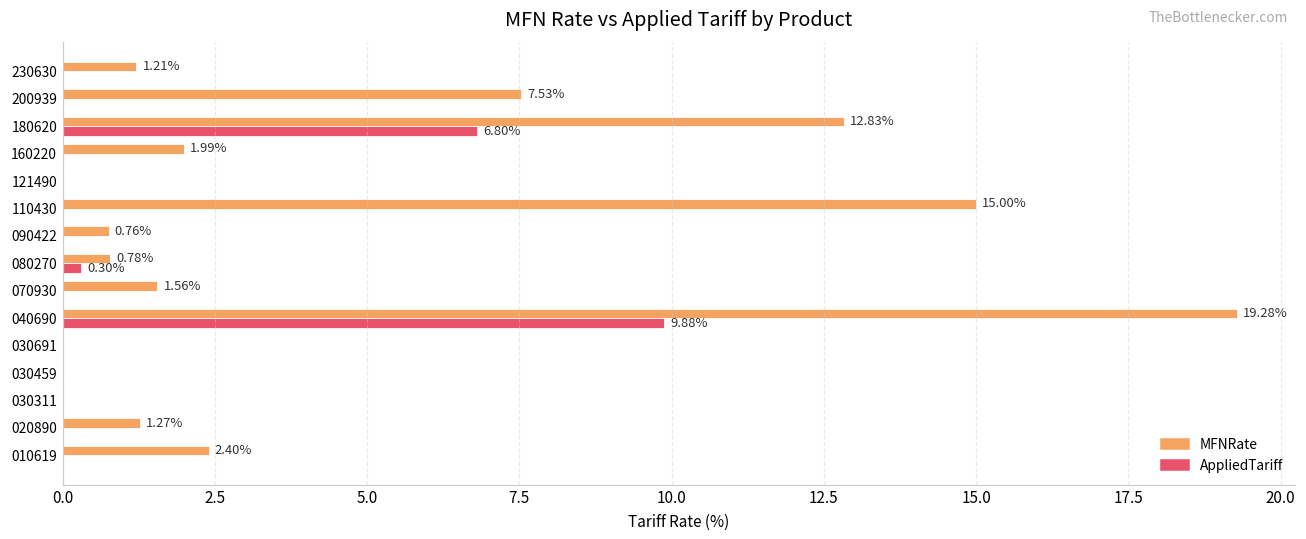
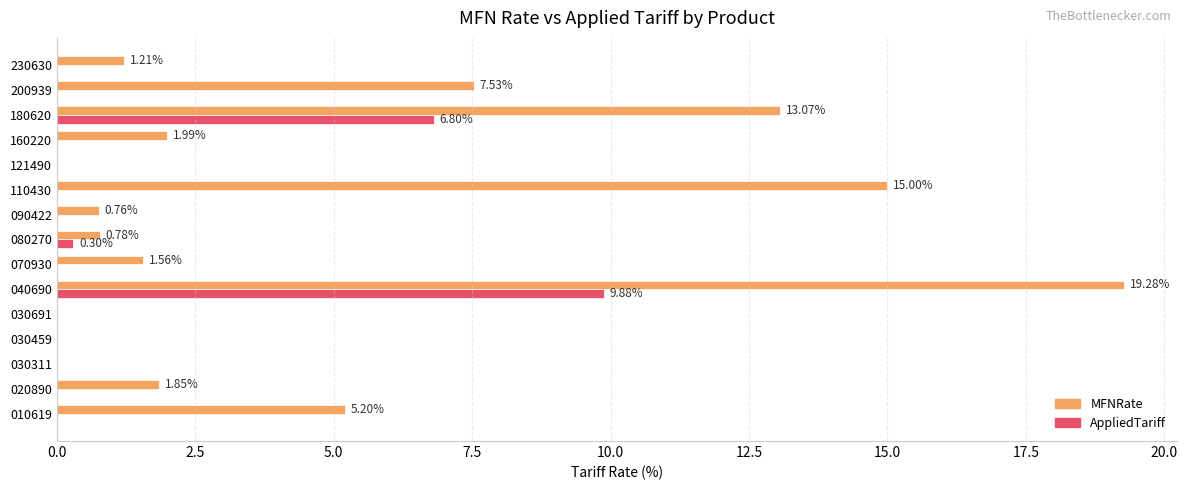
MFNRate, 180620: 12.83% -> 13.07%
MFNRate, 020890: 1.27% -> 1.85%
MFNRate, 010619: 2.40% -> 5.20%
